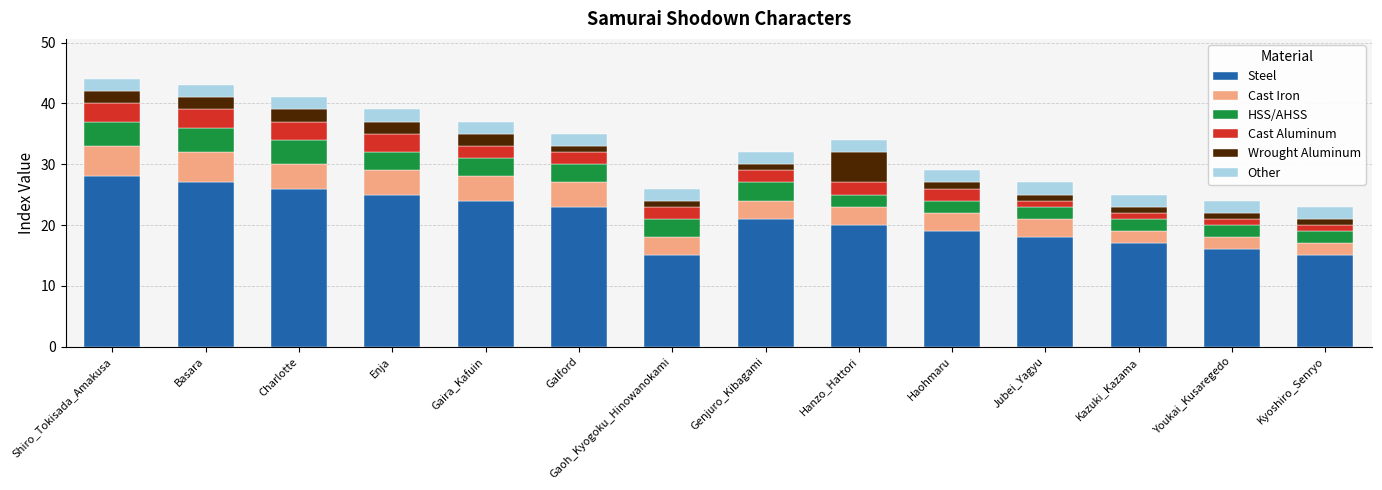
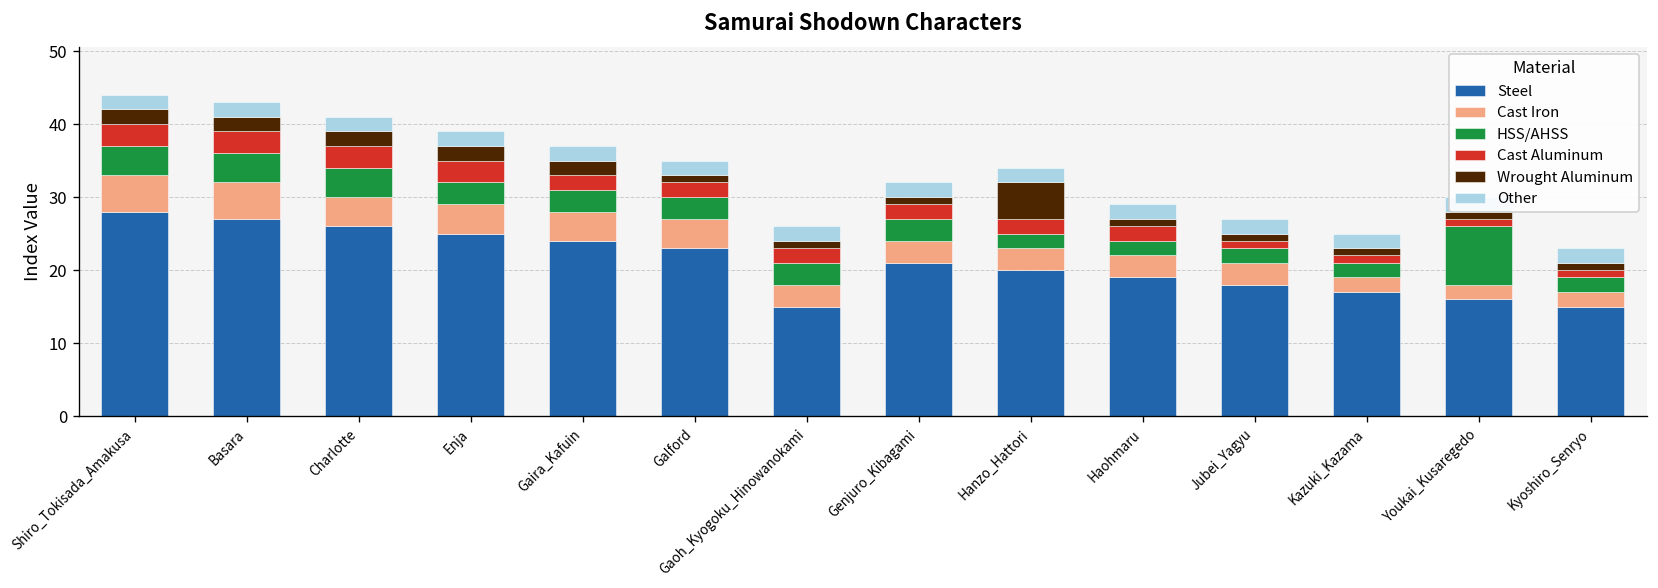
HSS/AHSS, Youkai_Kusaregedo: 2 -> 8
